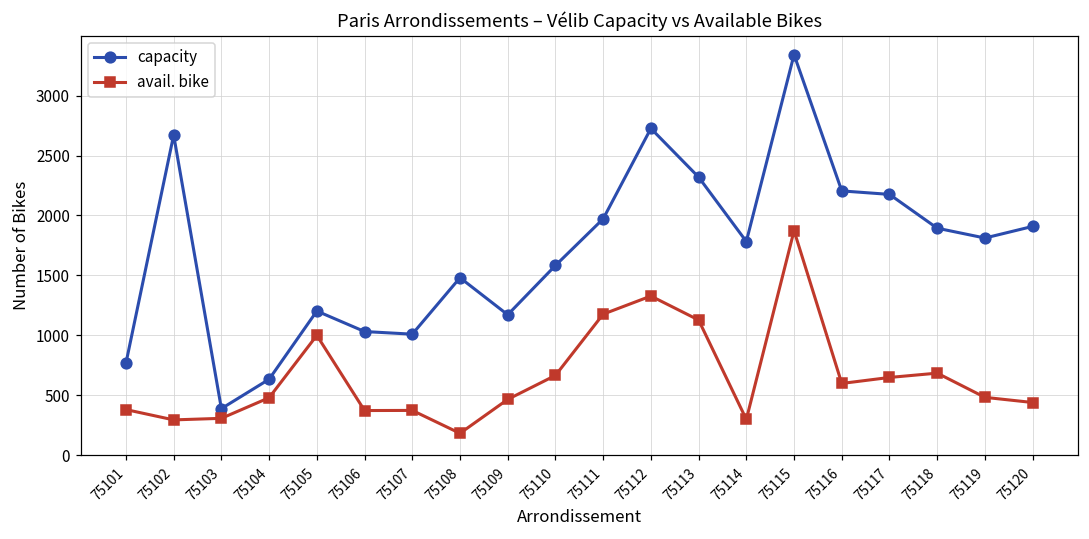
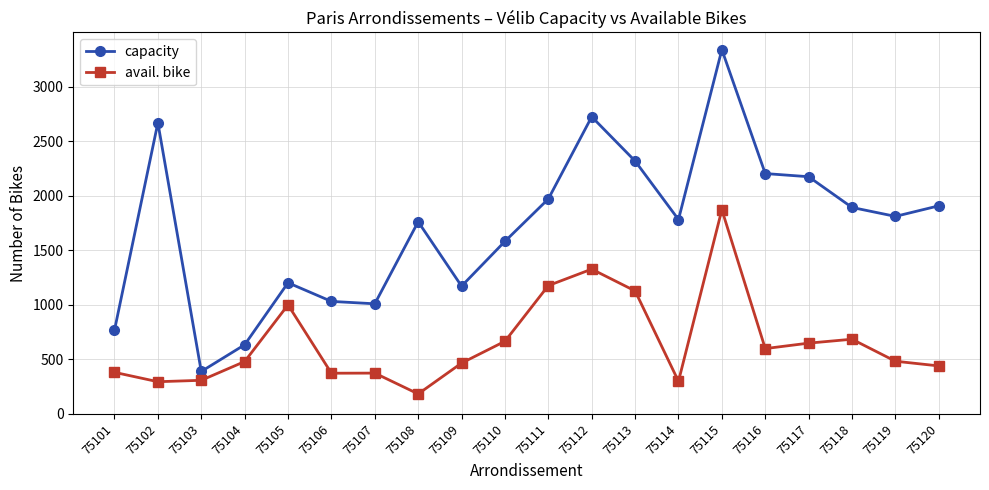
capacity, 75108: 1480 -> 1760
